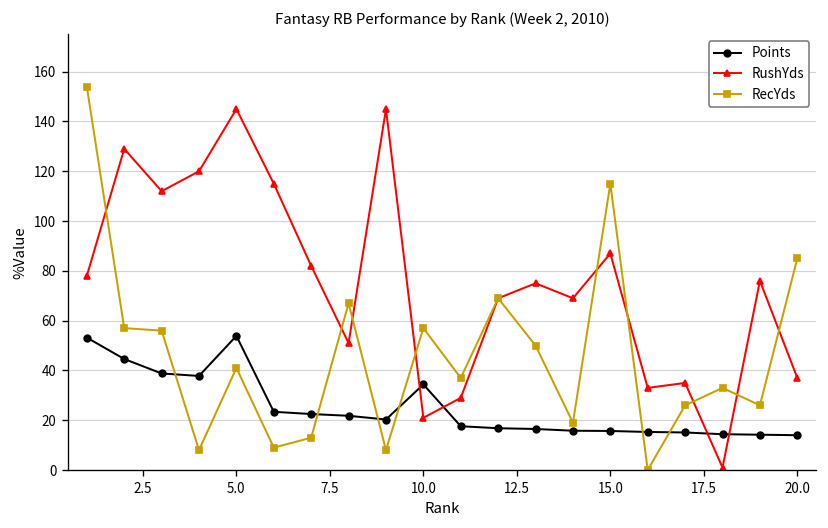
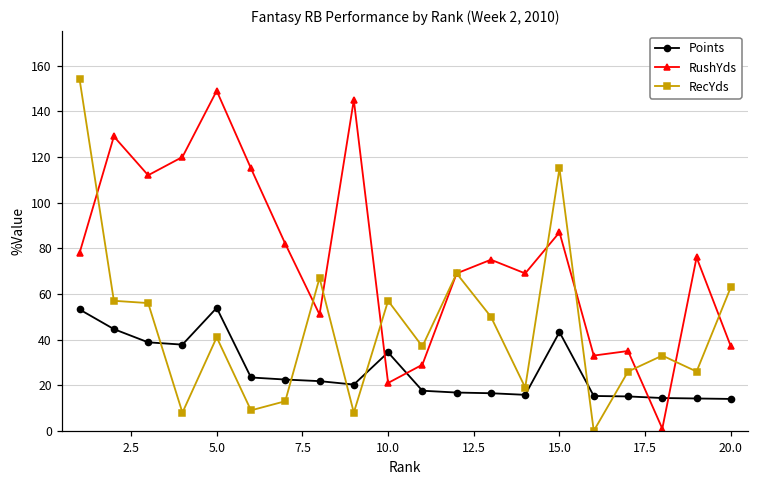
RushYds, 5.0: 145 -> 149
Points, 15.0: 16 -> 43
RecYds, 20.0: 85 -> 63
